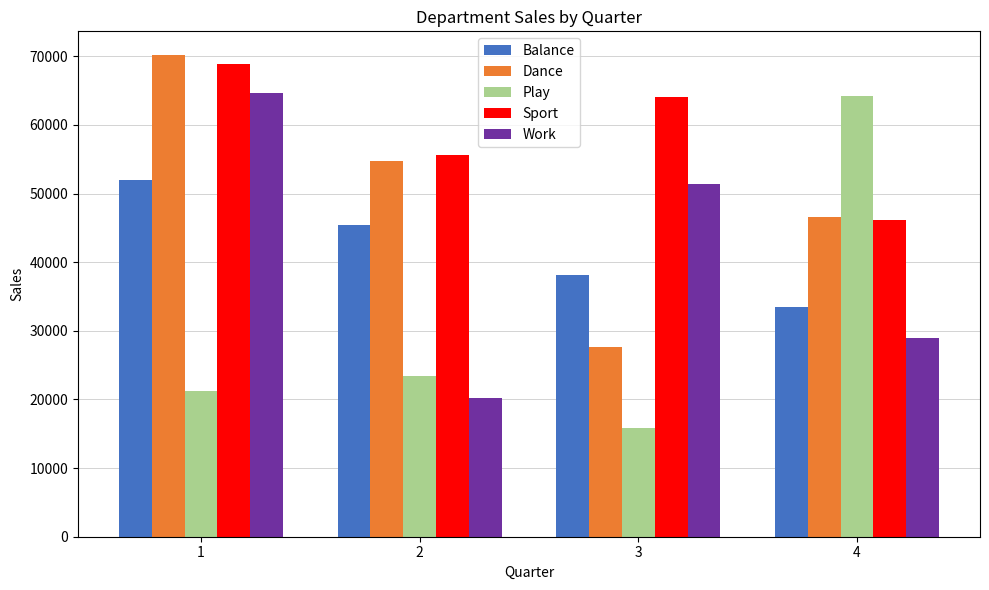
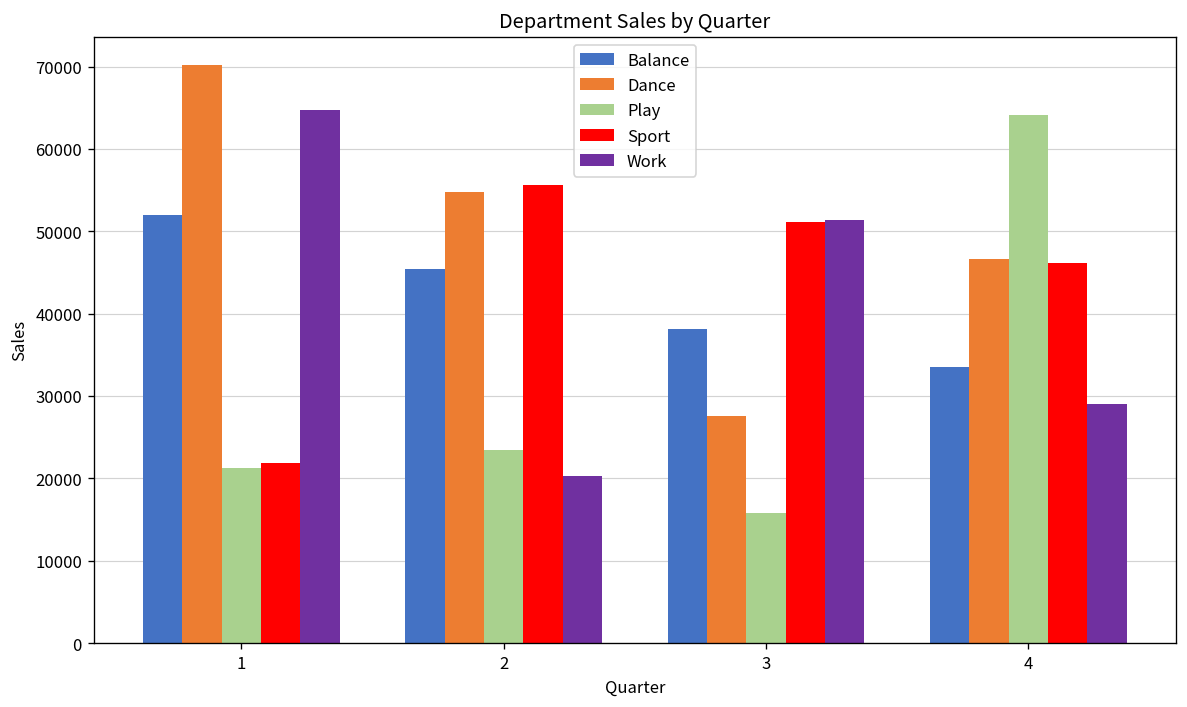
Sport, 1: 69000 -> 22000
Sport, 3: 64000 -> 51000
